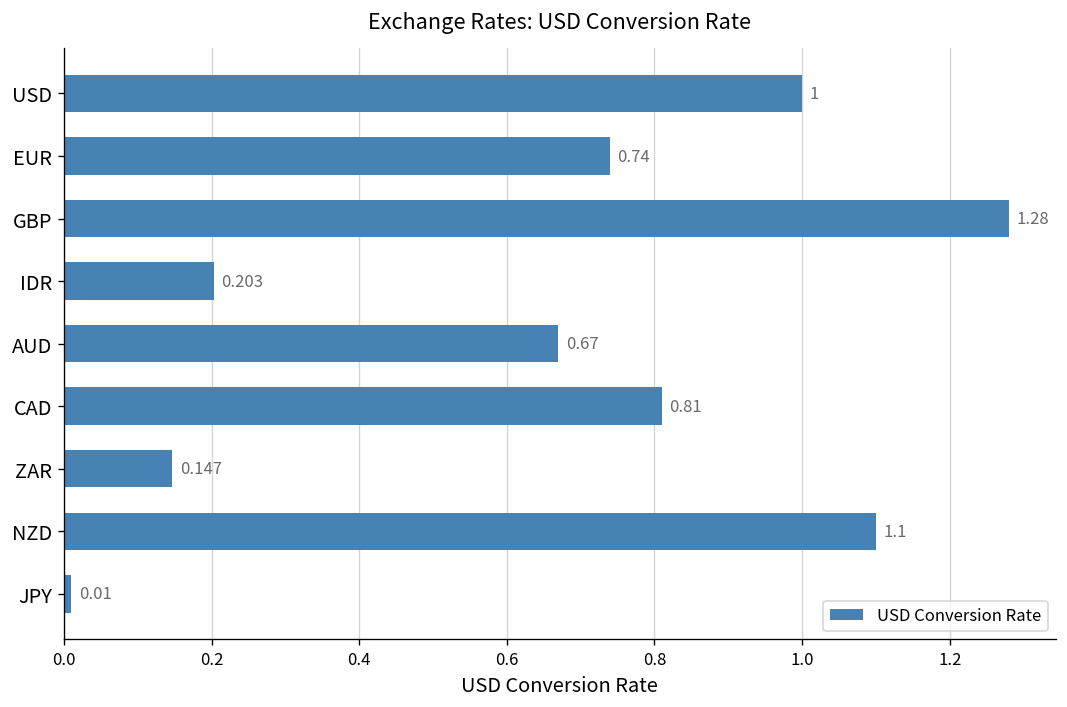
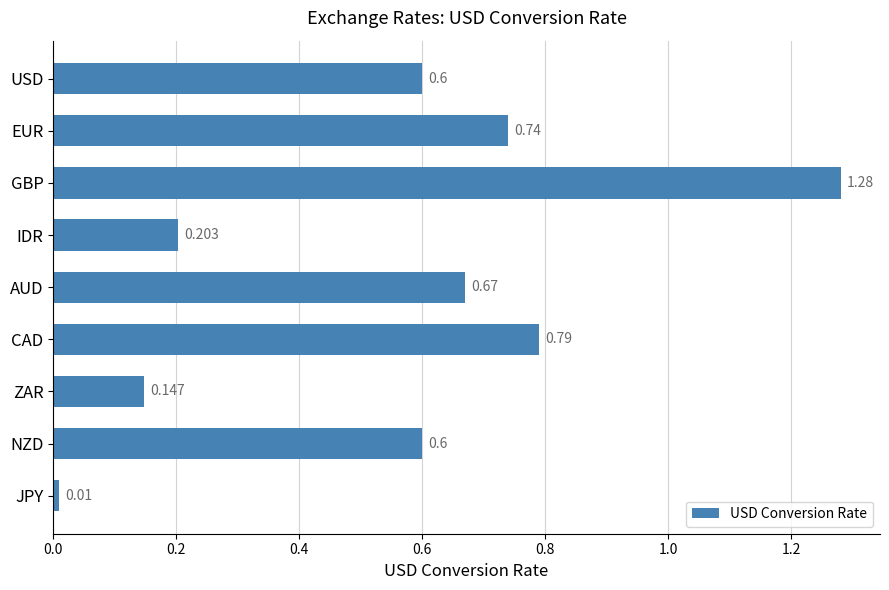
USD: 1 -> 0.6
CAD: 0.81 -> 0.79
NZD: 1.1 -> 0.6
